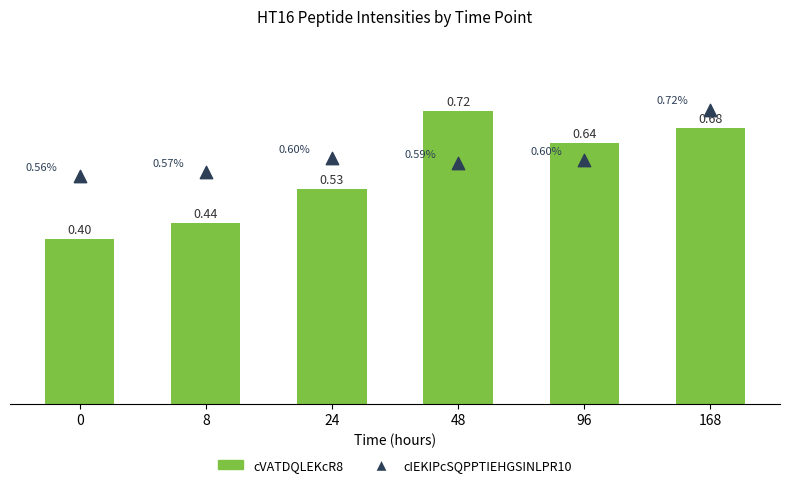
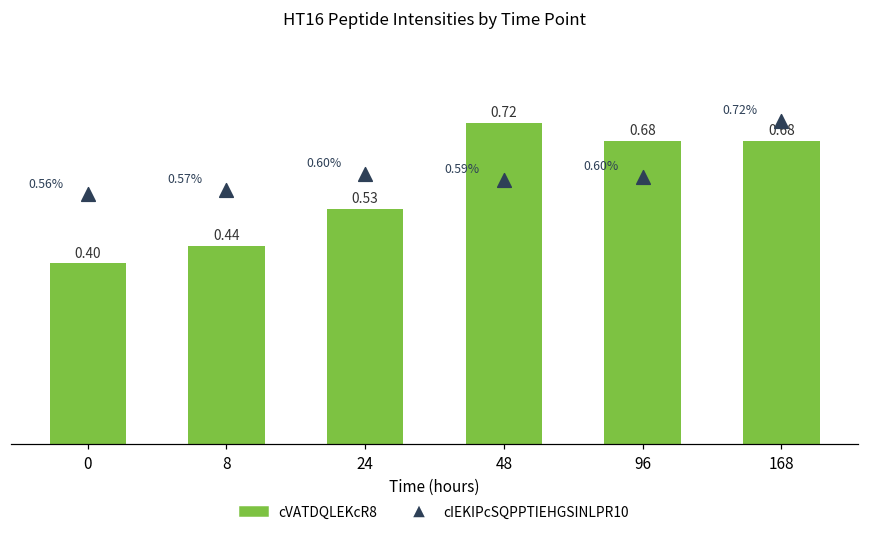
cVATDQLEKcR8, 96: 0.64 -> 0.68
